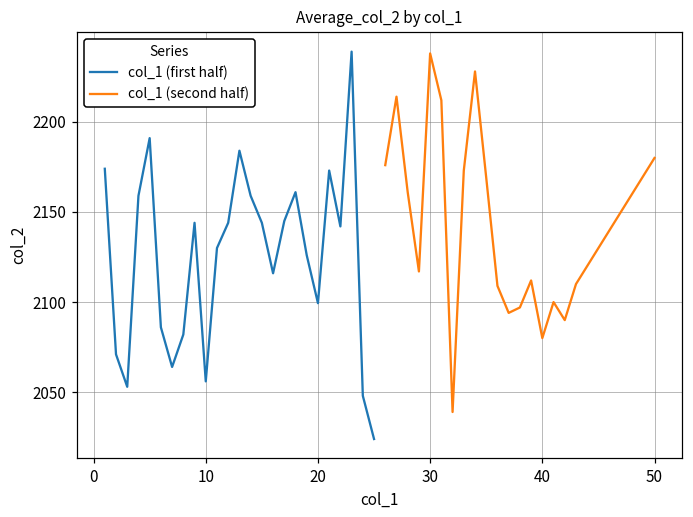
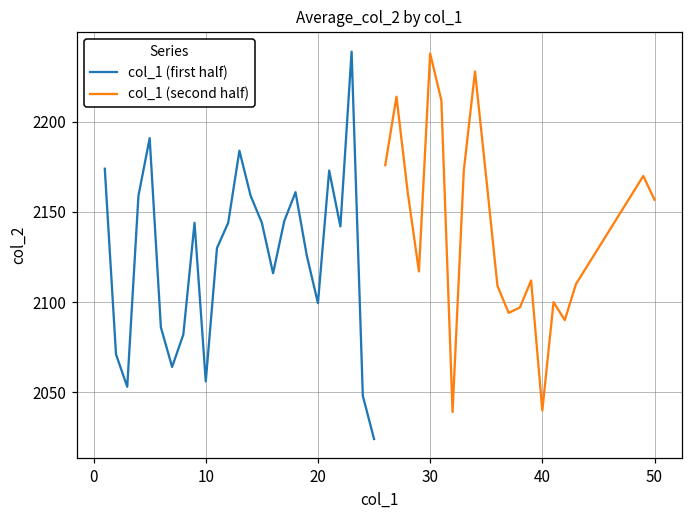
col_1 (second half), 40: 2080 -> 2040
col_1 (second half), 50: 2180 -> 2157
